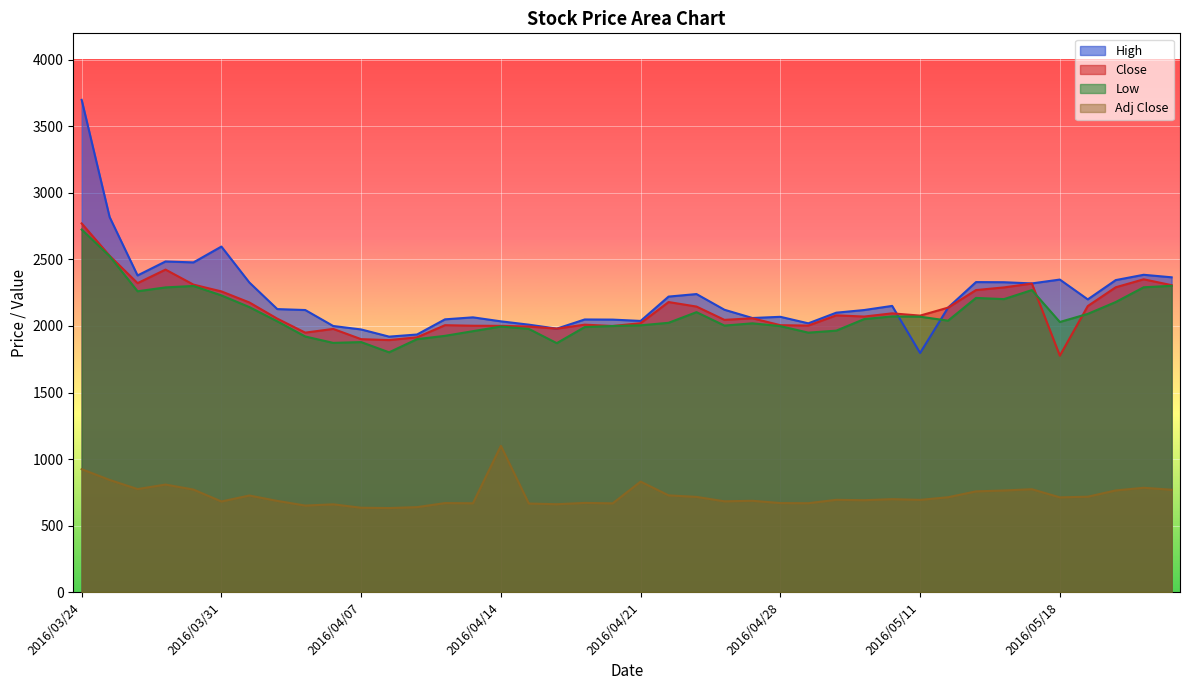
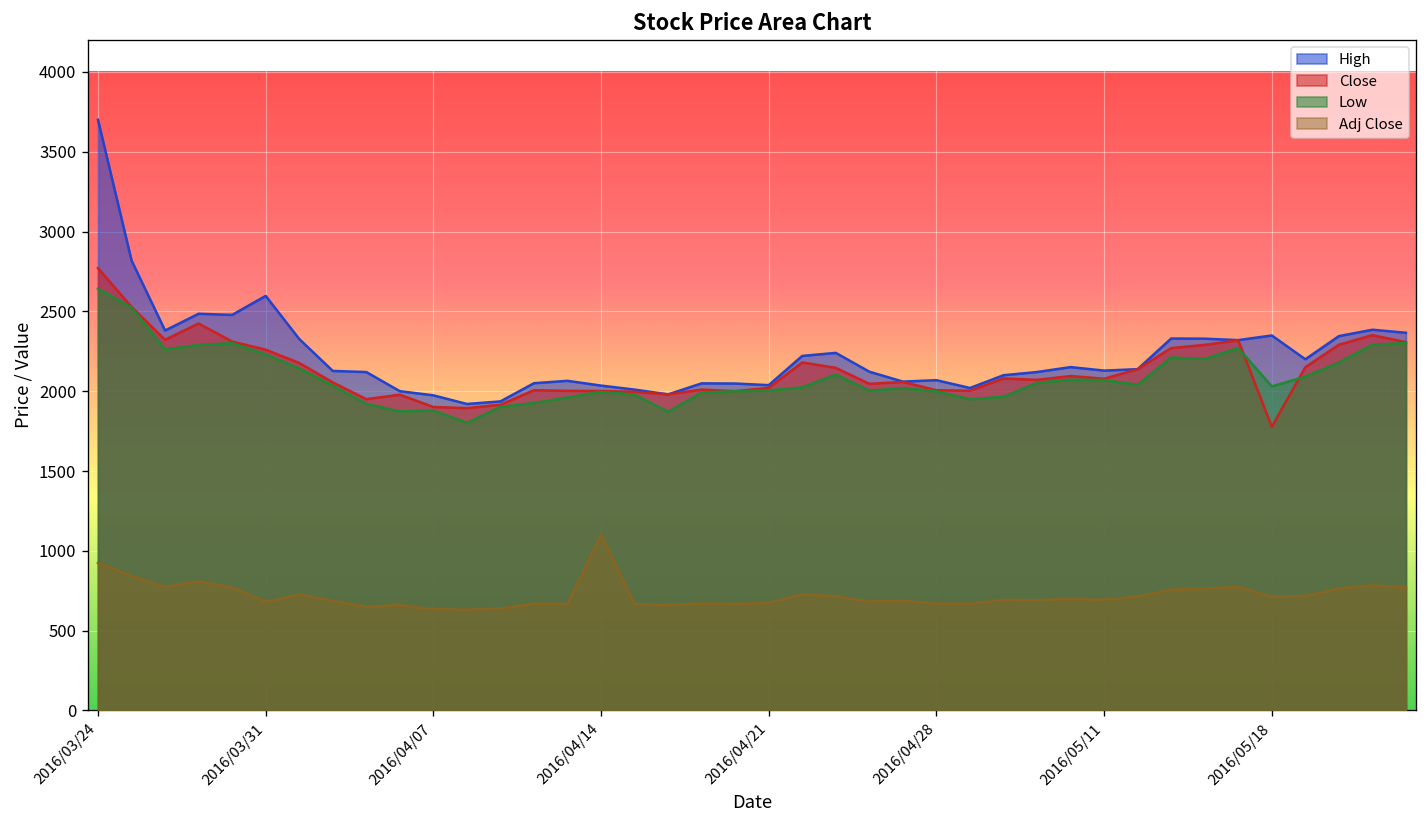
Low, 2016/03/24: 2730 -> 2640
Adj Close, 2016/04/21: 830 -> 670
High, 2016/05/11: 1800 -> 2130
